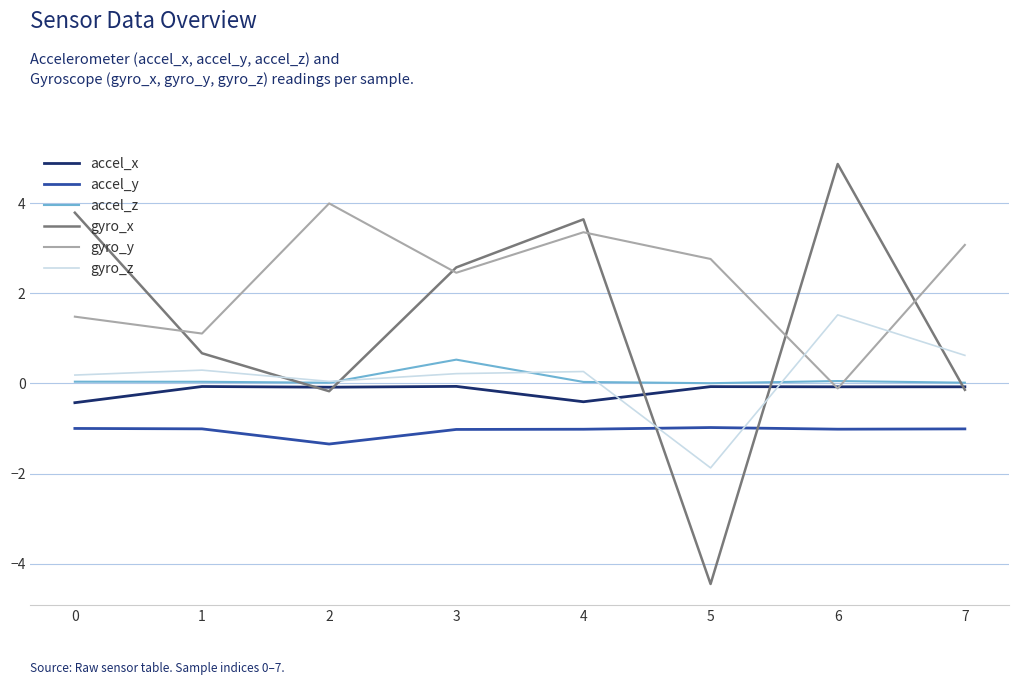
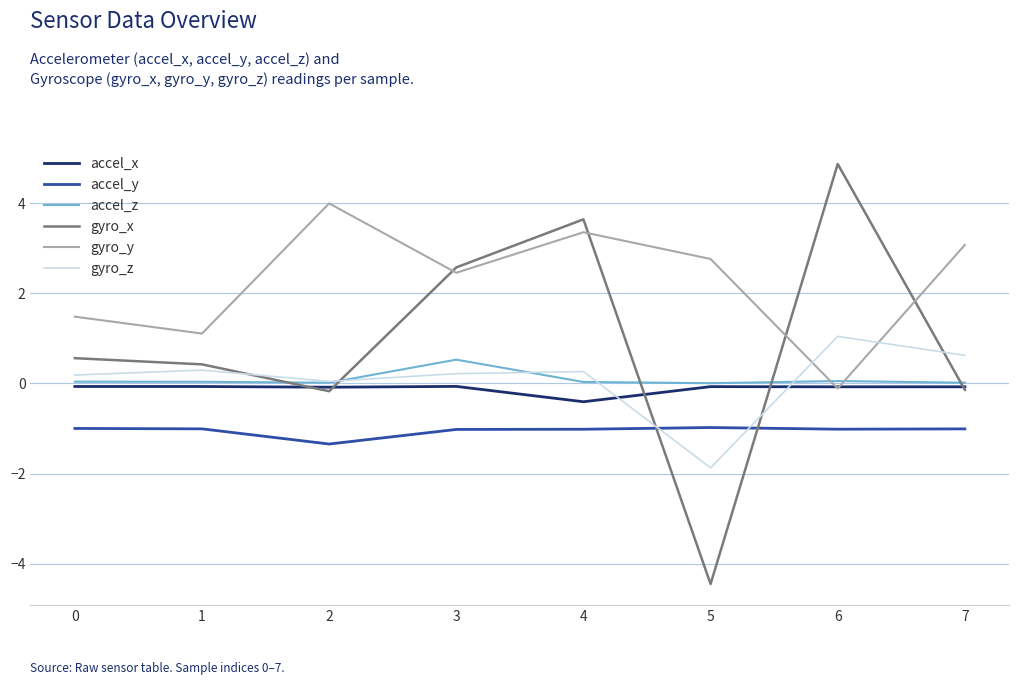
accel_x, 0: -0.4 -> -0.1
gyro_x, 0: 3.8 -> 0.6
gyro_x, 1: 0.7 -> 0.4
gyro_z, 6: 1.5 -> 1.0
